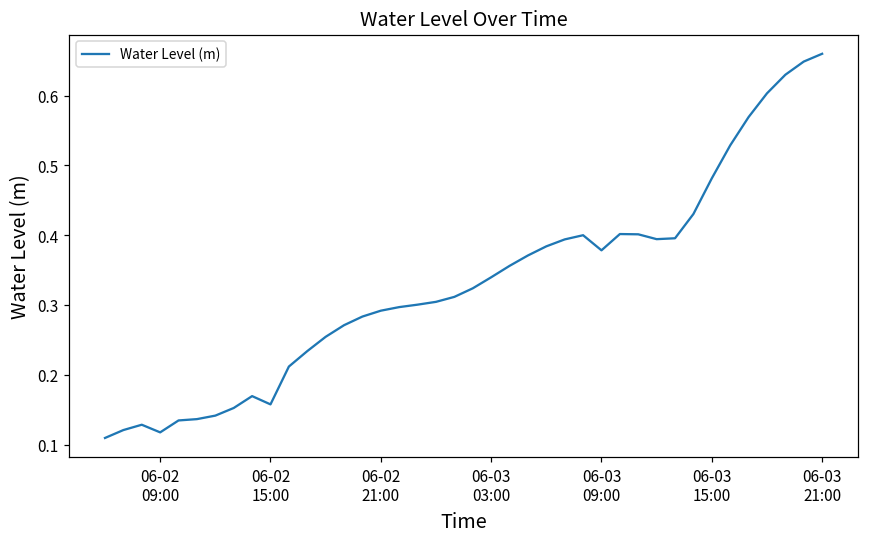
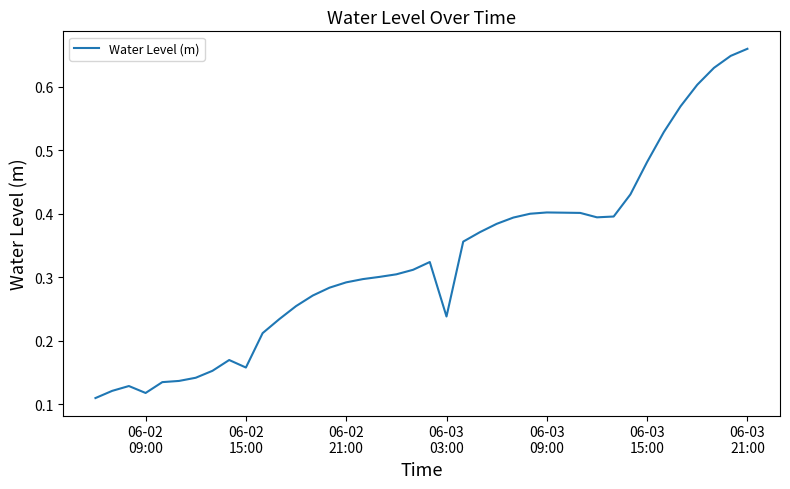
06-03 03:00: 0.34 -> 0.24
06-03 09:00: 0.38 -> 0.40
